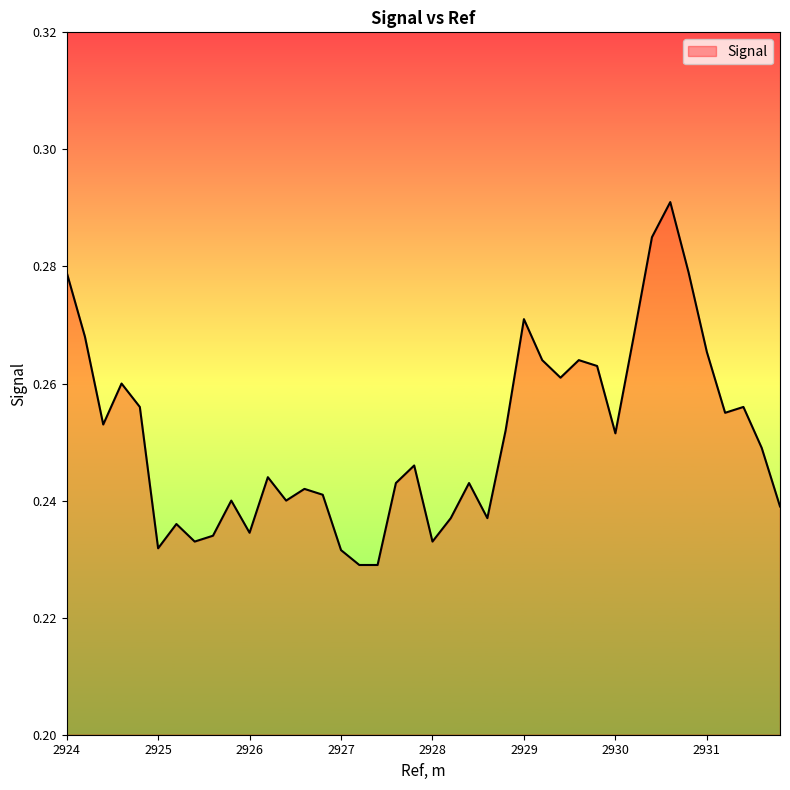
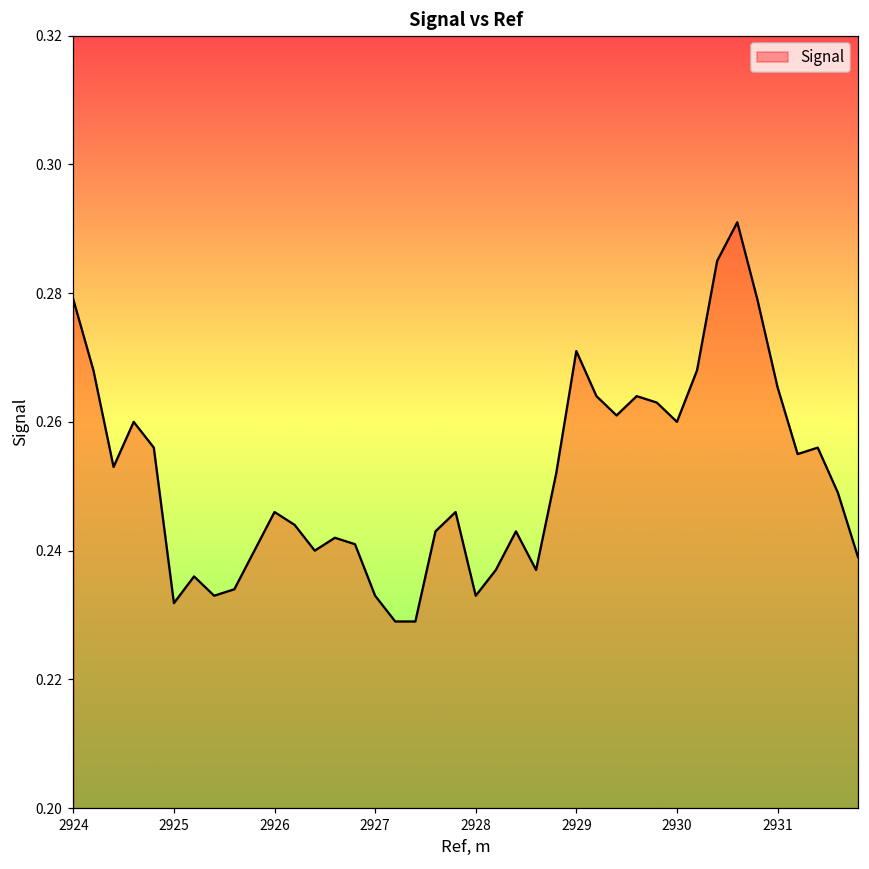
2926: 0.235 -> 0.246
2927: 0.232 -> 0.233
2930: 0.251 -> 0.260
